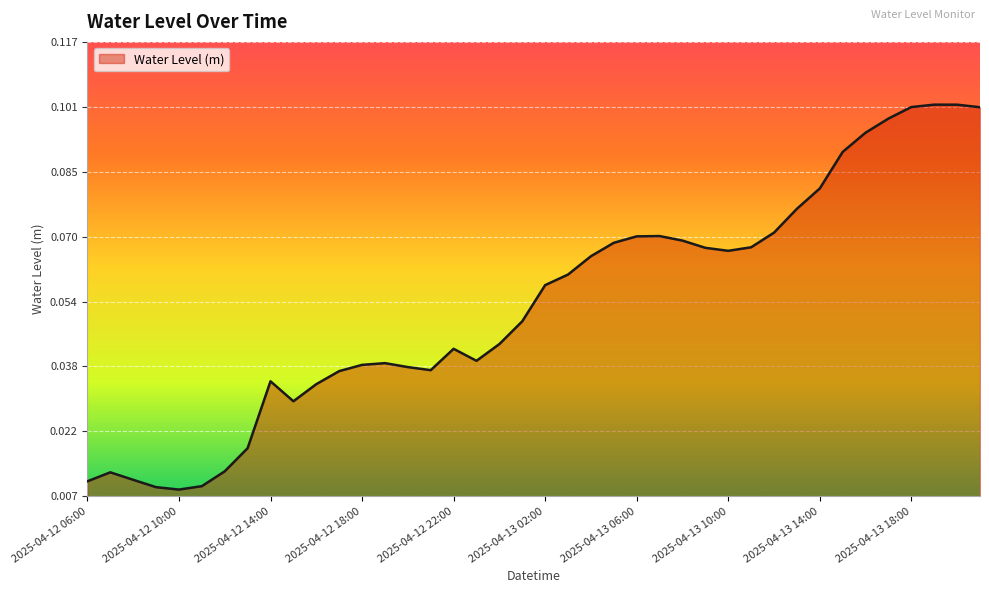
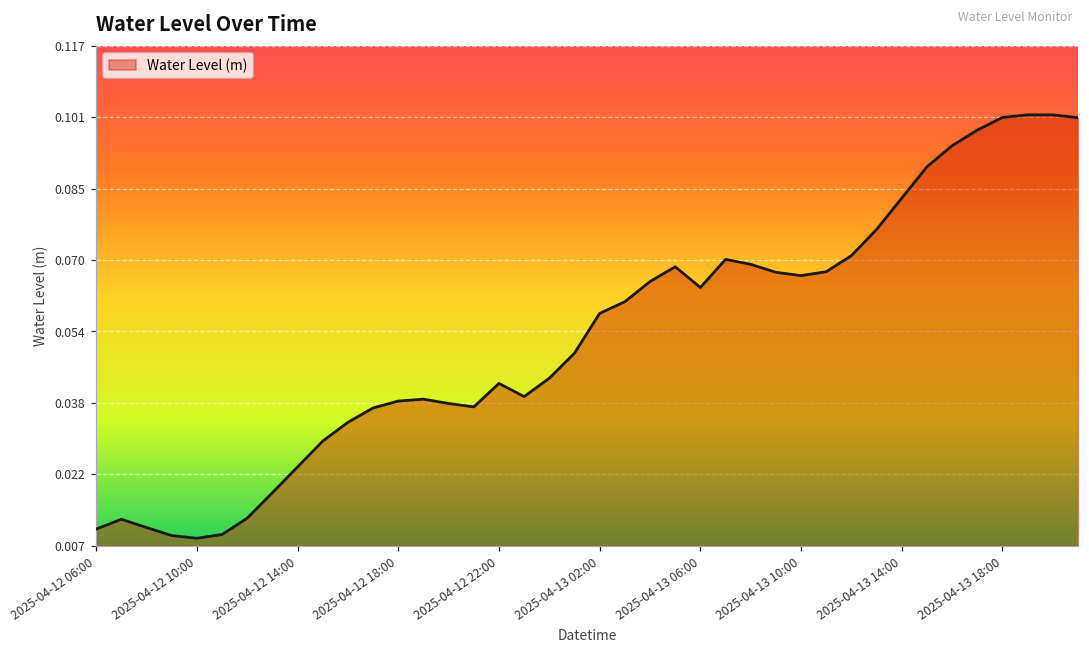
2025-04-12 14:00: 0.034 -> 0.024
2025-04-13 06:00: 0.070 -> 0.064
2025-04-13 14:00: 0.081 -> 0.083
